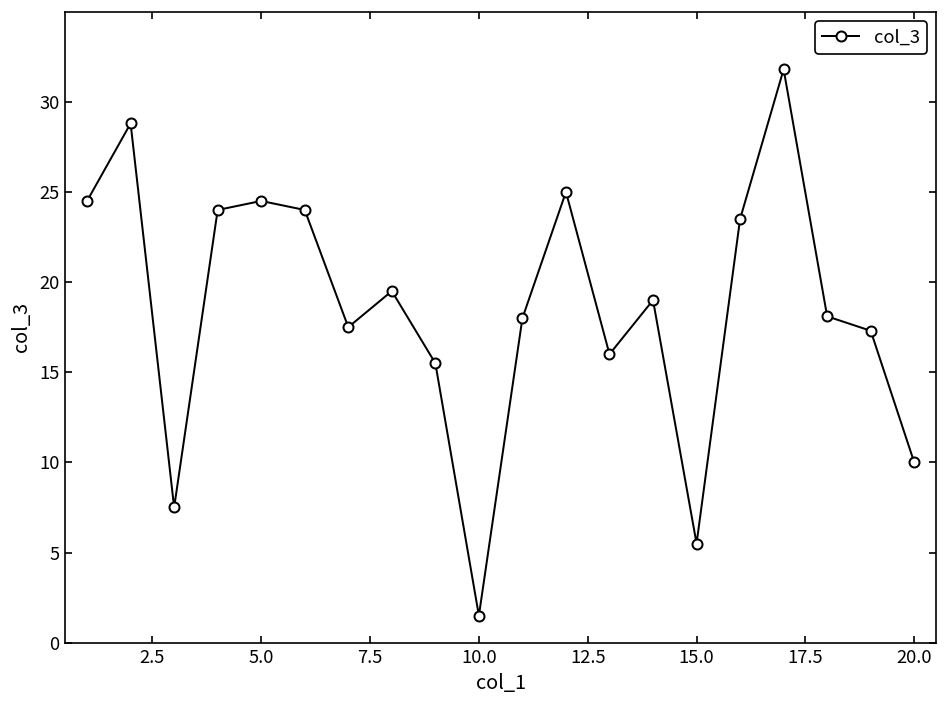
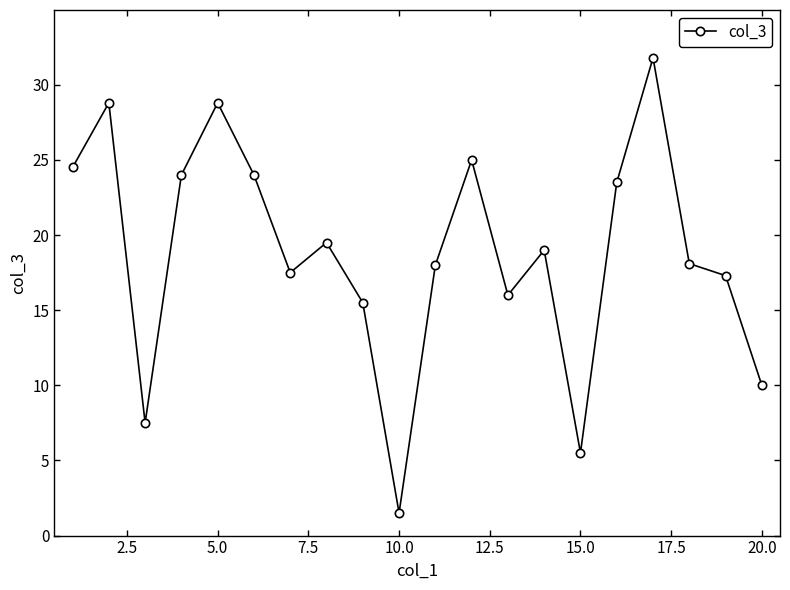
5.0: 24.5 -> 28.8
